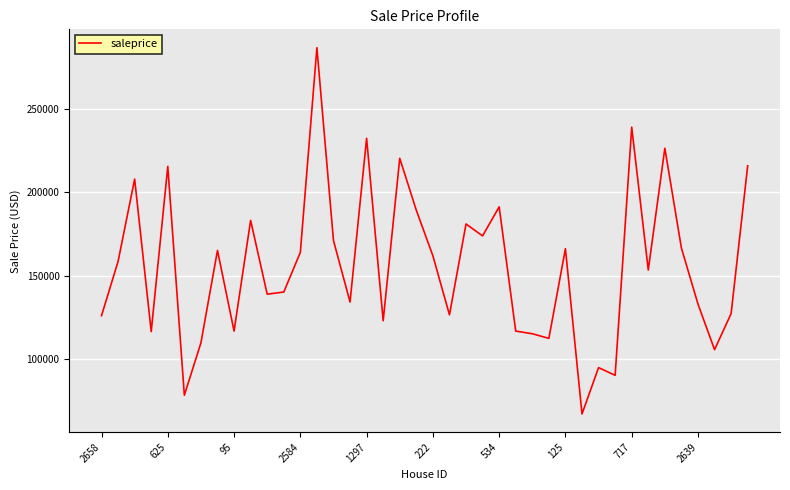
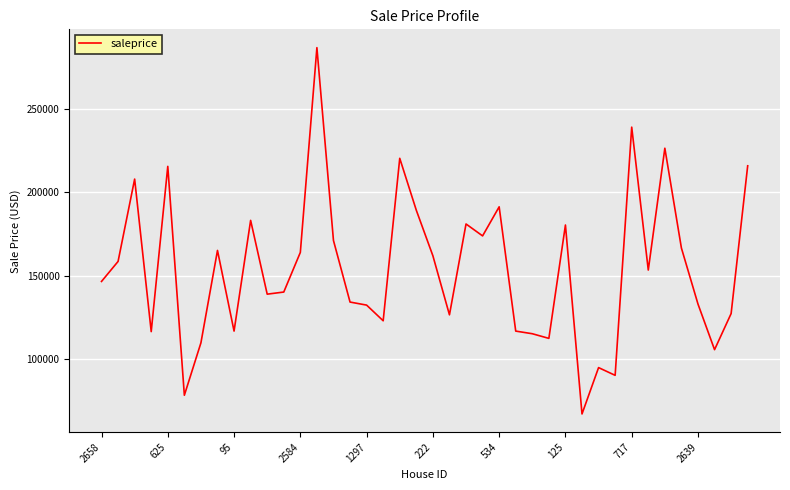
2658: 126000 -> 147000
1297: 232000 -> 132000
125: 166000 -> 180000
